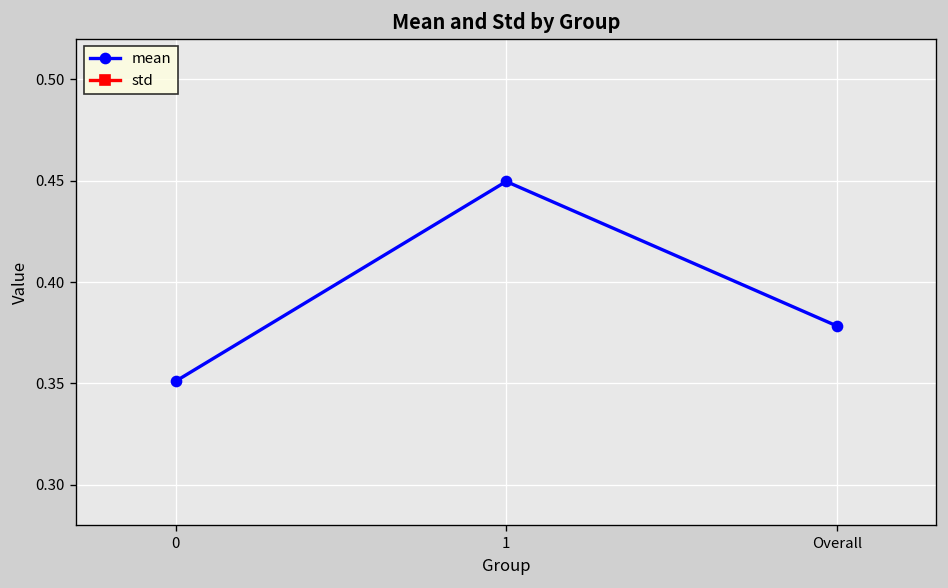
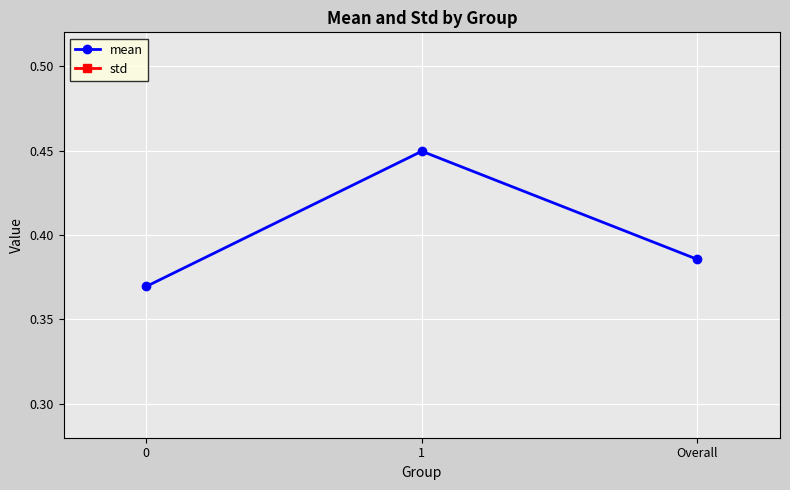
mean, 0: 0.351 -> 0.370
mean, Overall: 0.378 -> 0.386
